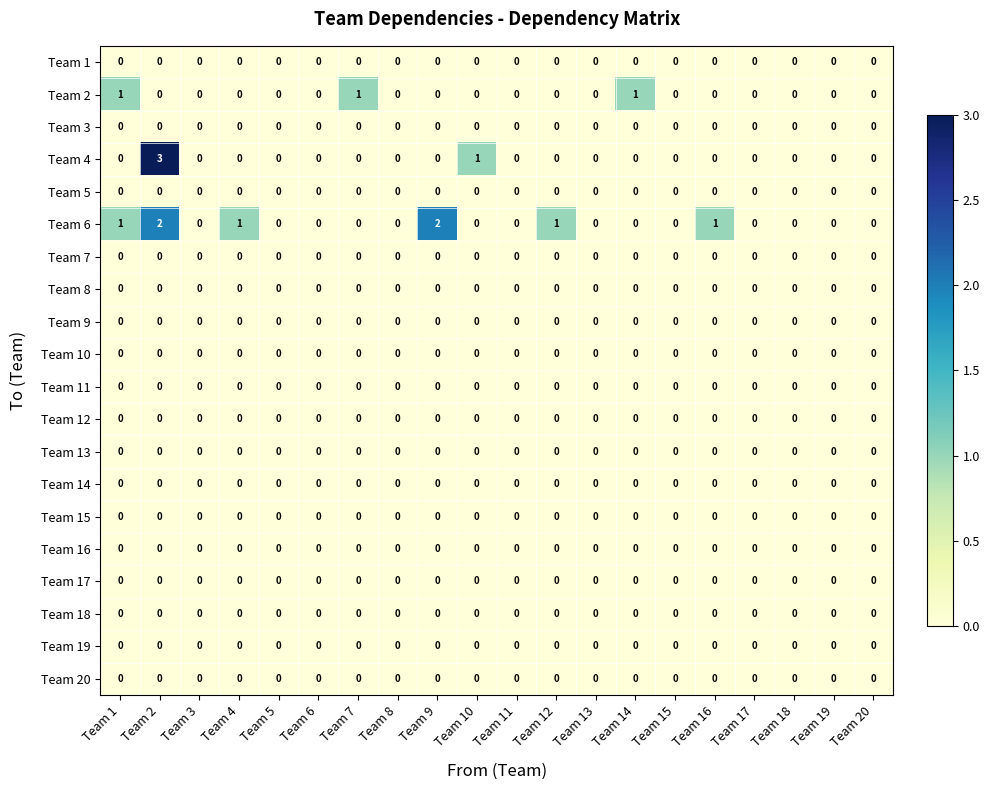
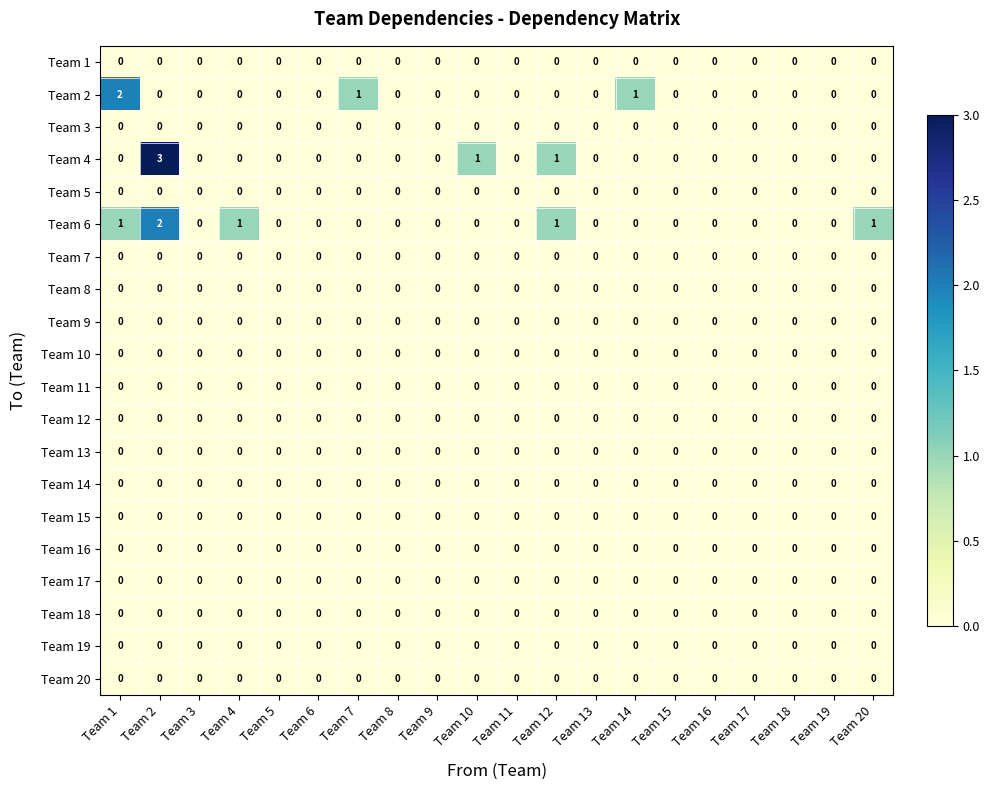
Team 2, Team 1: 1 -> 2
Team 4, Team 12: 0 -> 1
Team 6, Team 9: 2 -> 0
Team 6, Team 16: 1 -> 0
Team 6, Team 20: 0 -> 1
